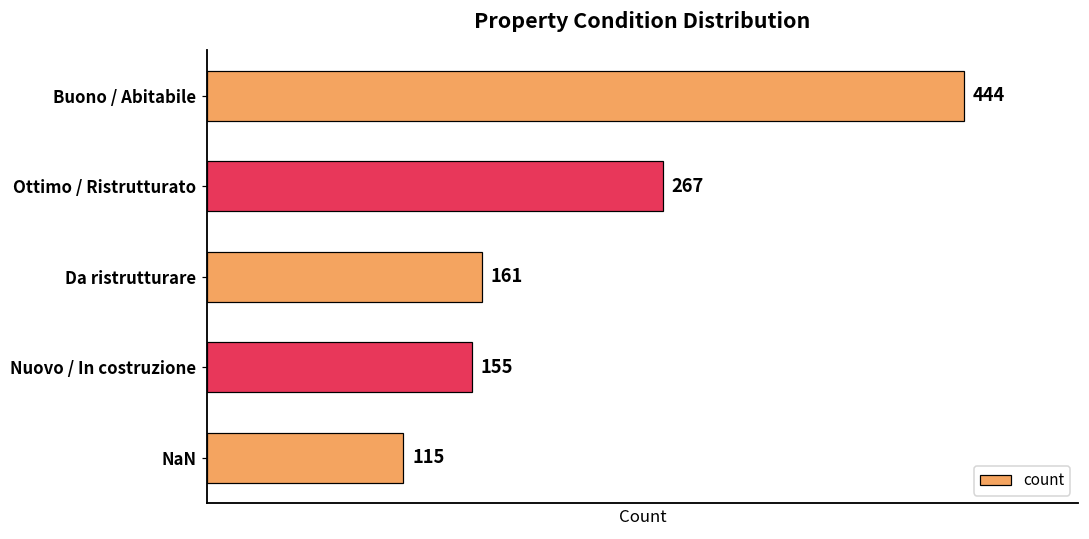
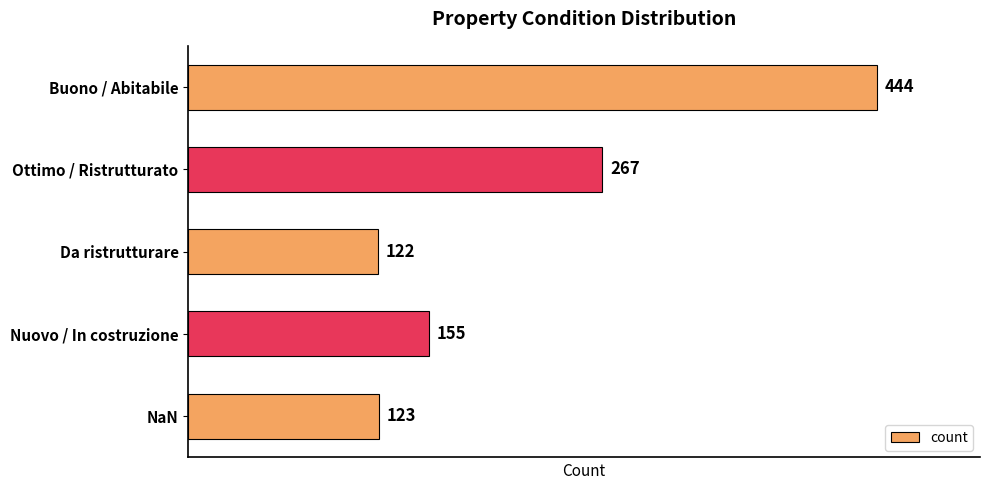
Da ristrutturare: 161 -> 122
NaN: 115 -> 123
